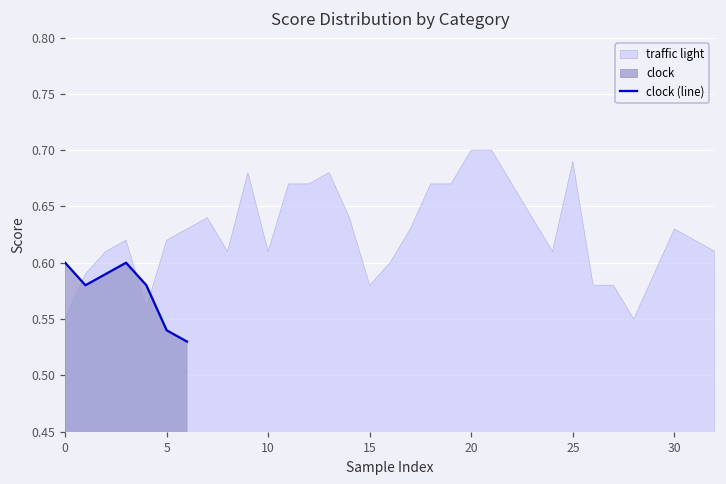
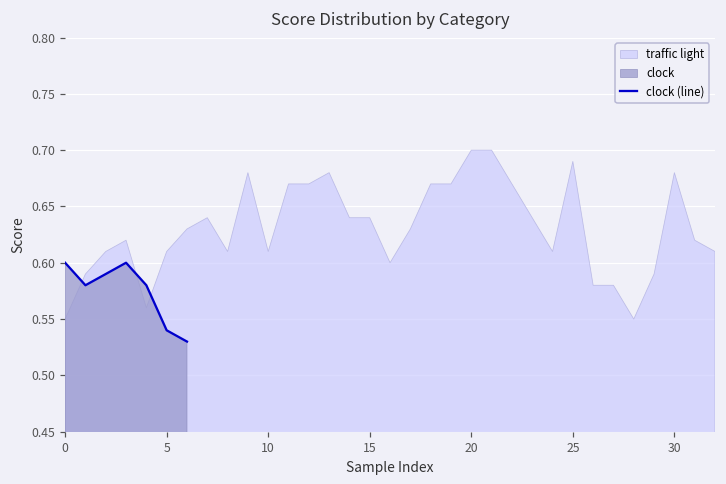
traffic light, 5: 0.62 -> 0.61
traffic light, 15: 0.58 -> 0.64
traffic light, 30: 0.63 -> 0.68
